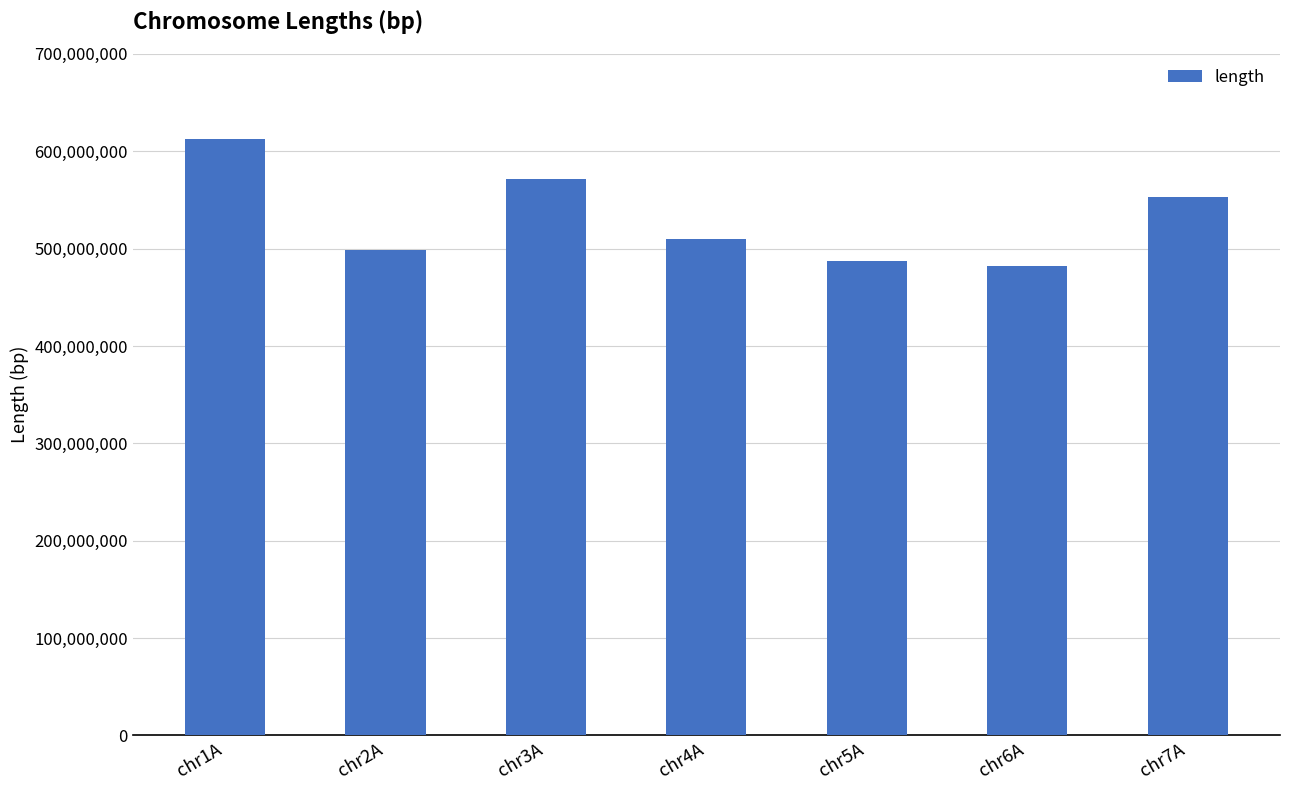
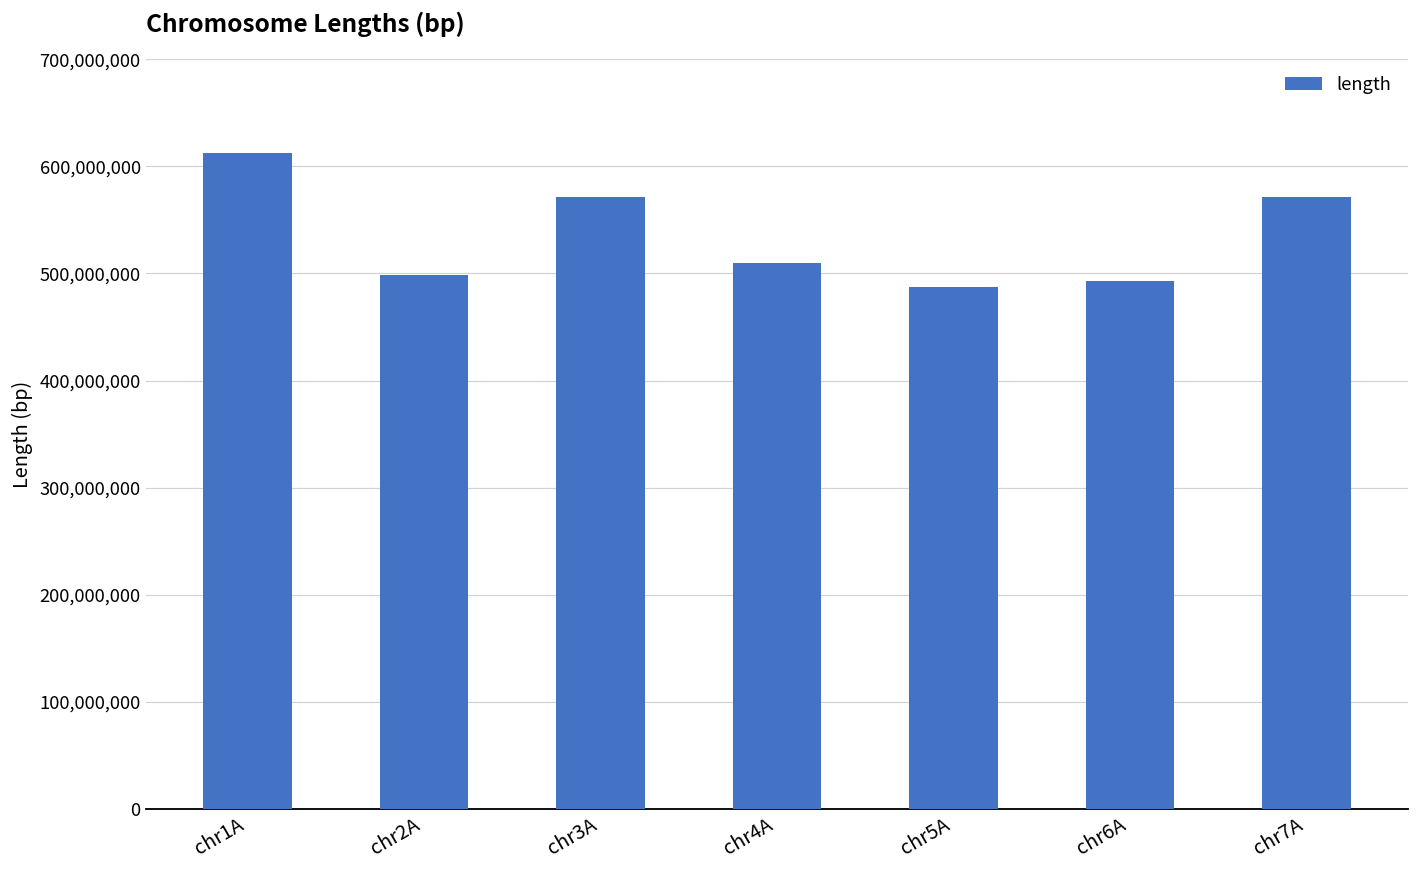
chr6A: 480,000,000 -> 490,000,000
chr7A: 550,000,000 -> 570,000,000
